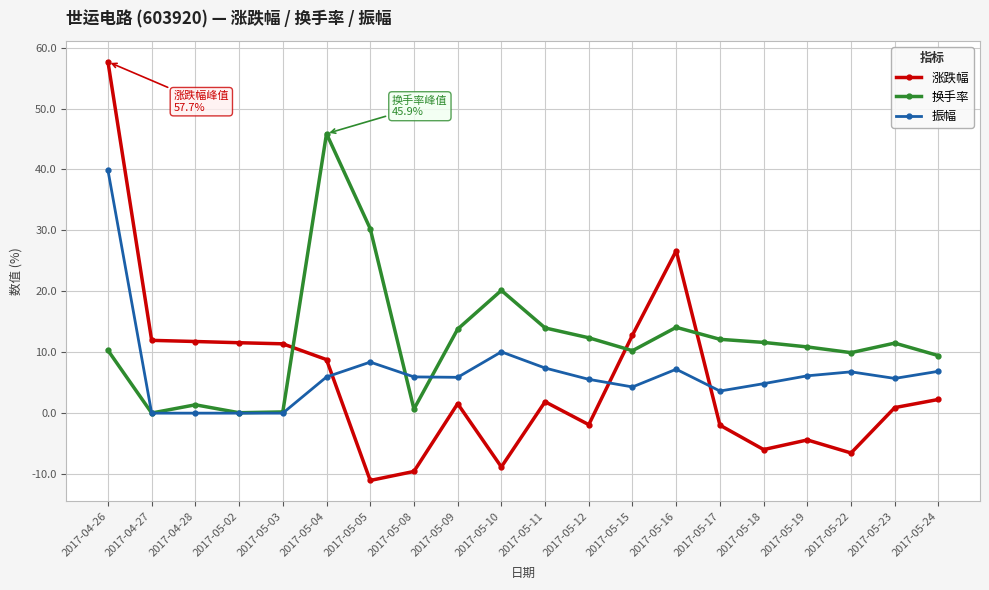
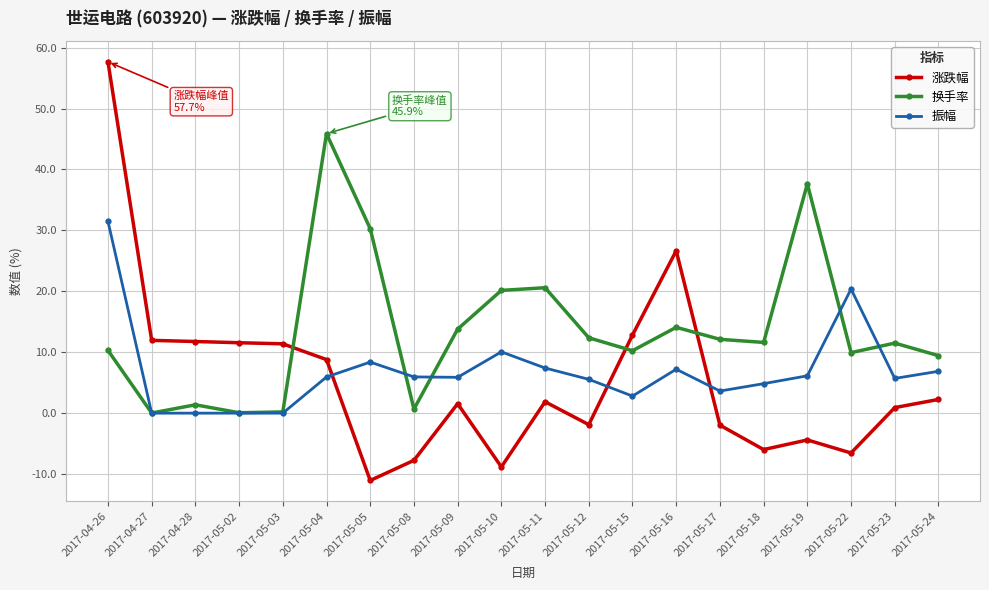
振幅, 2017-04-26: 40 -> 31
涨跌幅, 2017-05-08: -10 -> -8
换手率, 2017-05-11: 14 -> 21
振幅, 2017-05-15: 4 -> 3
换手率, 2017-05-19: 11 -> 38
振幅, 2017-05-22: 7 -> 20
